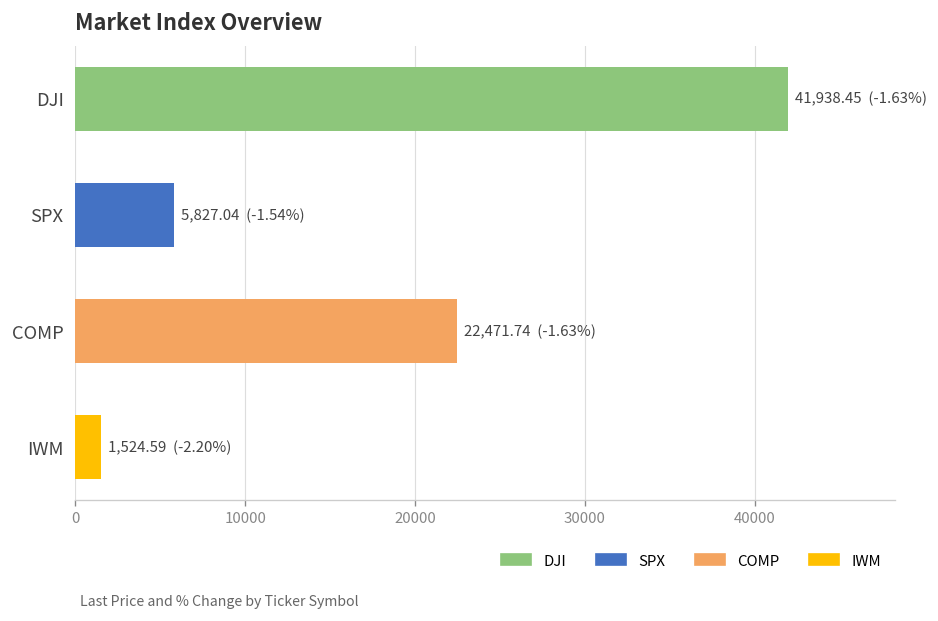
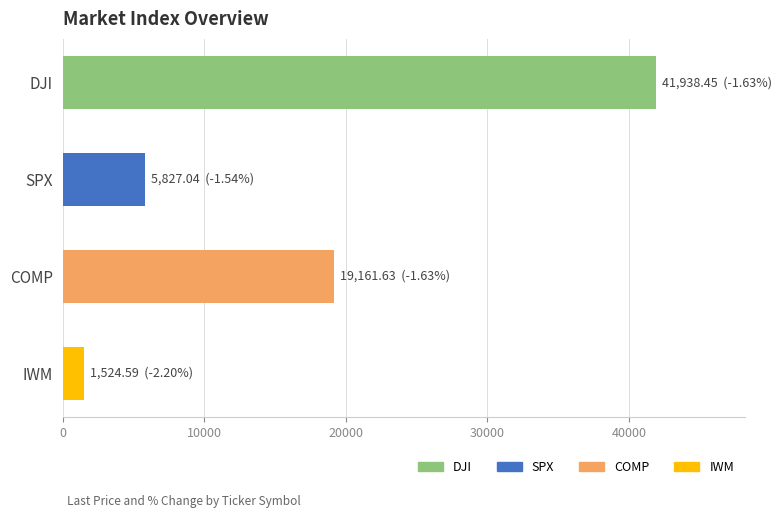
COMP: 22,471.74 -> 19,161.63
